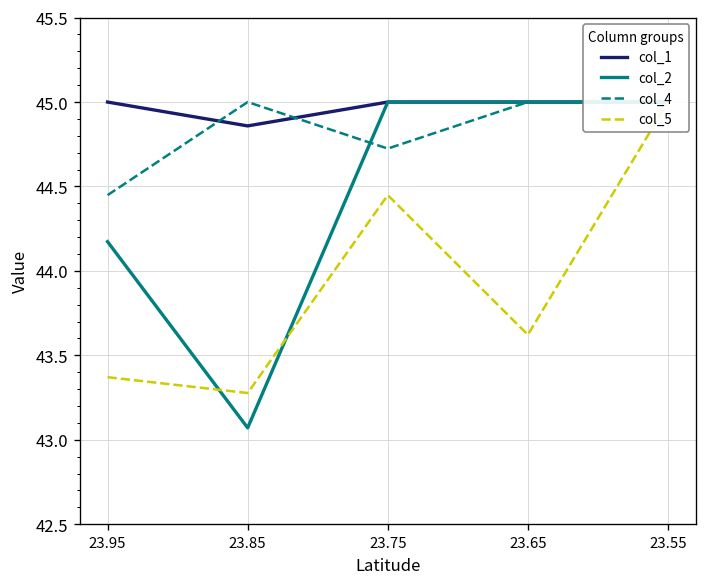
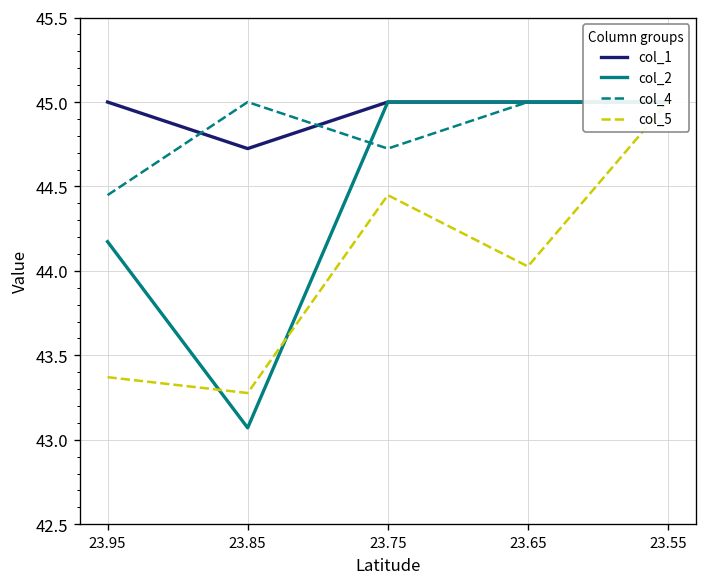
col_1, 23.85: 44.86 -> 44.72
col_5, 23.65: 43.62 -> 44.03
